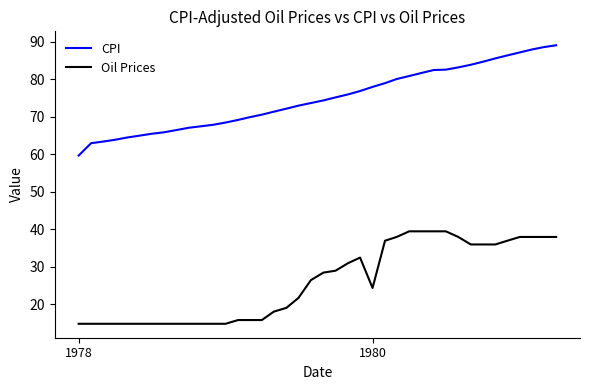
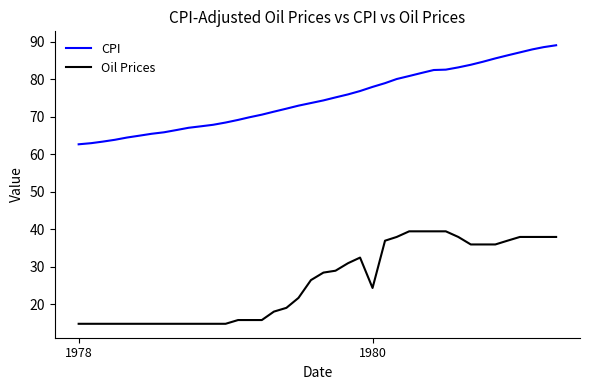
CPI, 1978: 60 -> 63
